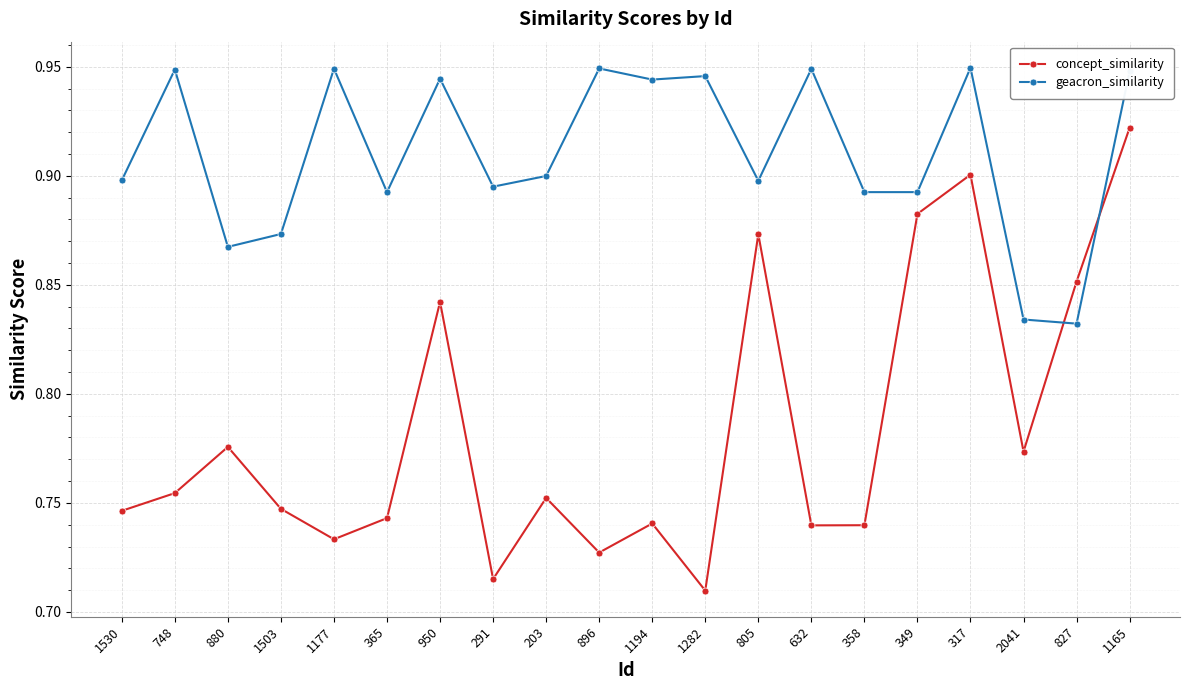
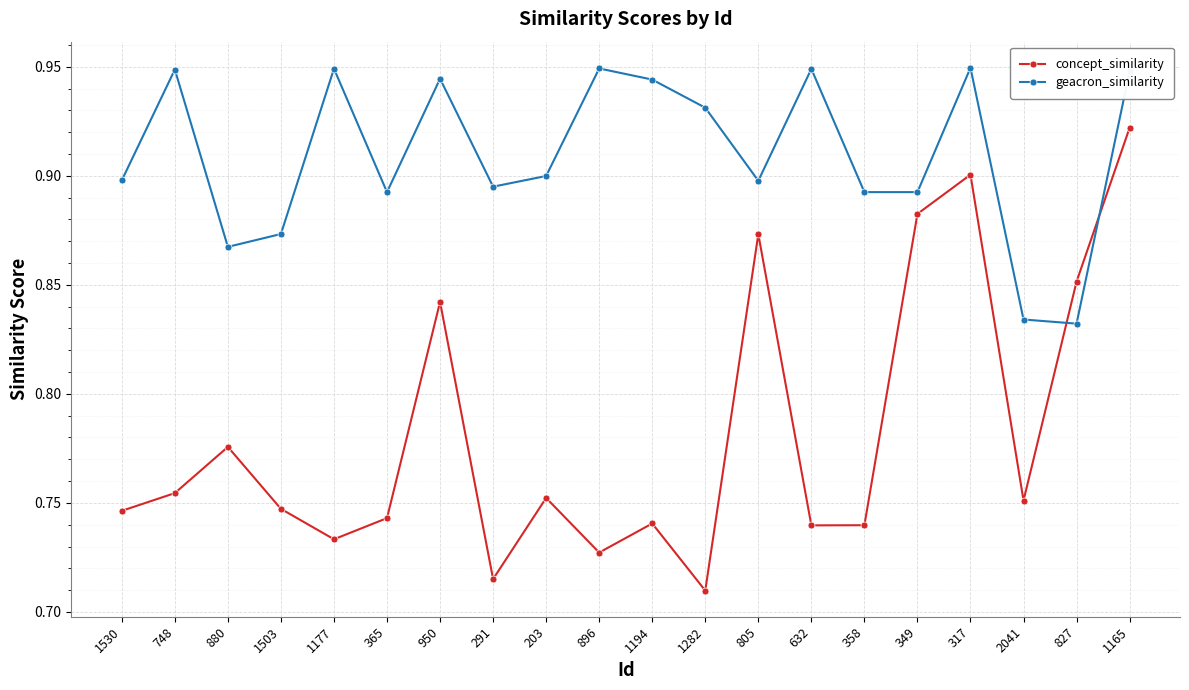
geacron_similarity, 1282: 0.946 -> 0.931
concept_similarity, 2041: 0.774 -> 0.751
